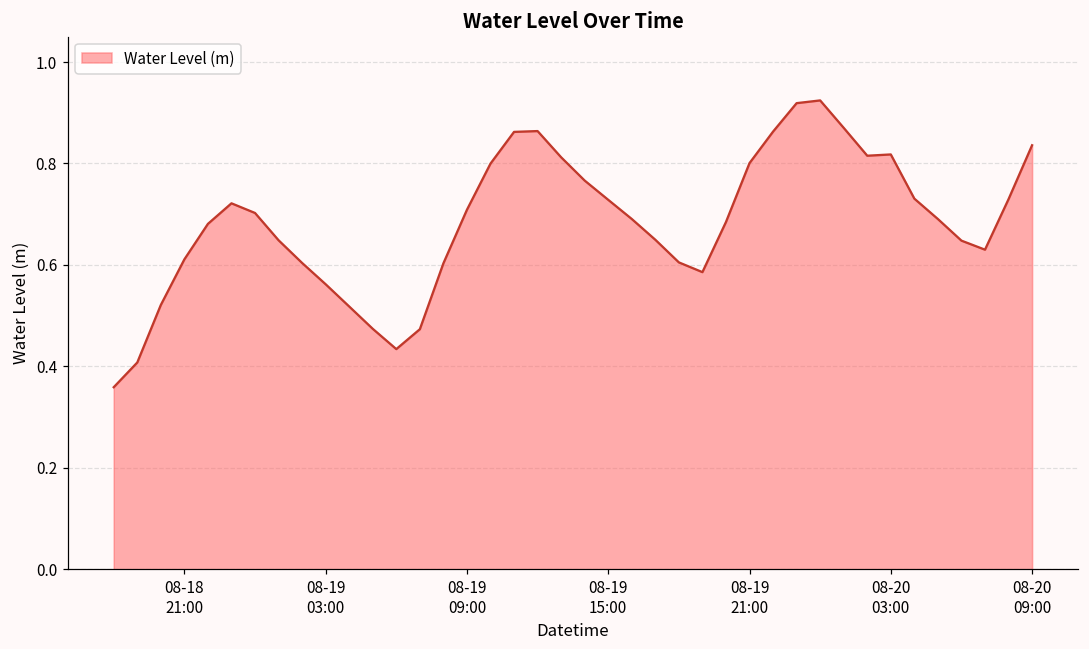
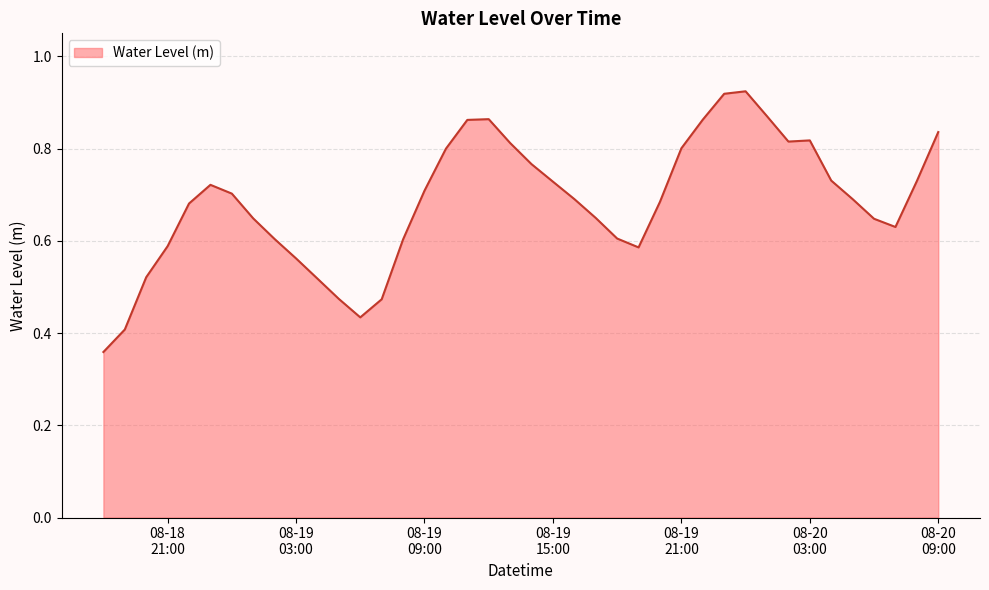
08-18 21:00: 0.61 -> 0.59
